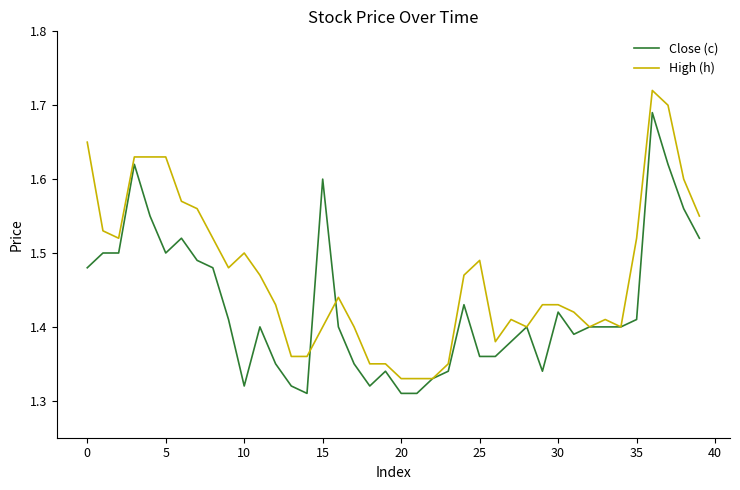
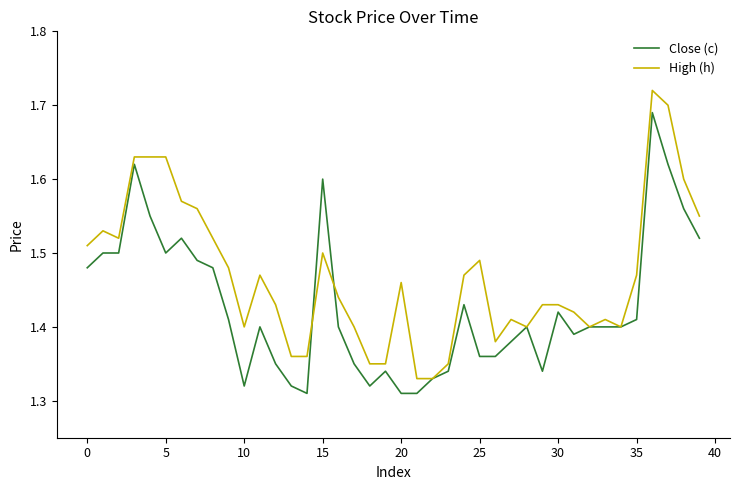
High (h), 0: 1.65 -> 1.51
High (h), 10: 1.5 -> 1.4
High (h), 15: 1.4 -> 1.5
High (h), 20: 1.33 -> 1.46
High (h), 35: 1.52 -> 1.47
